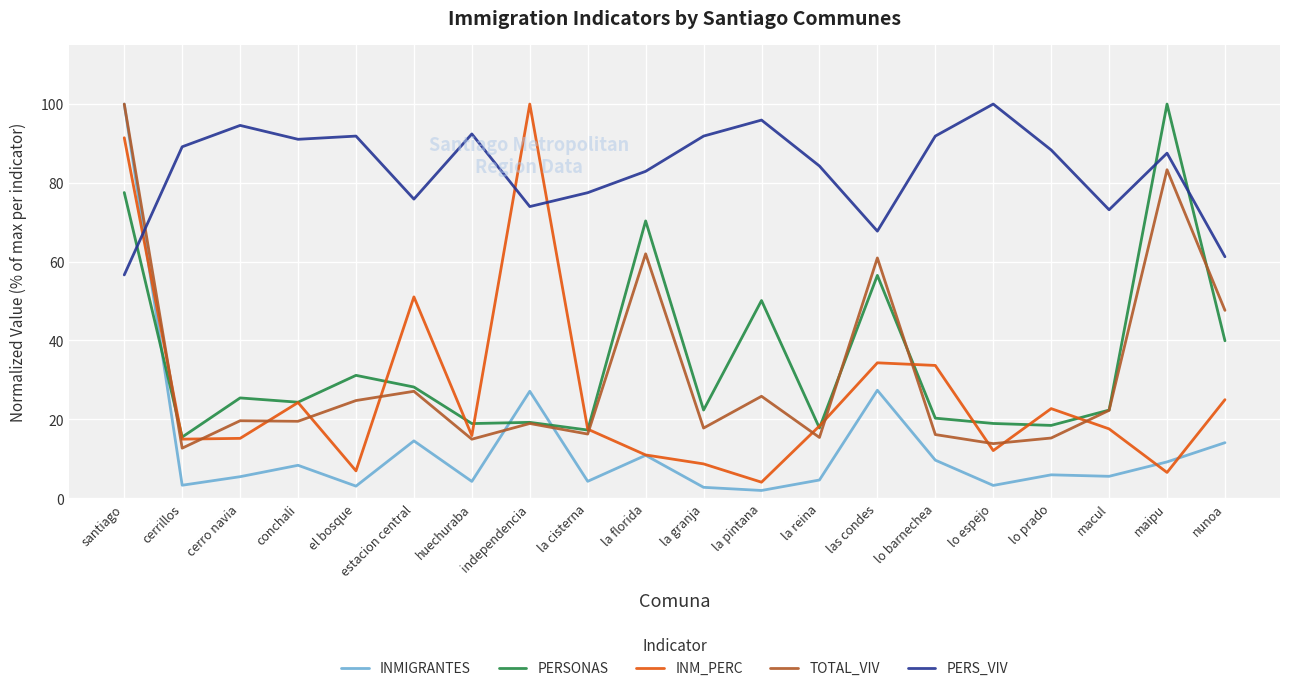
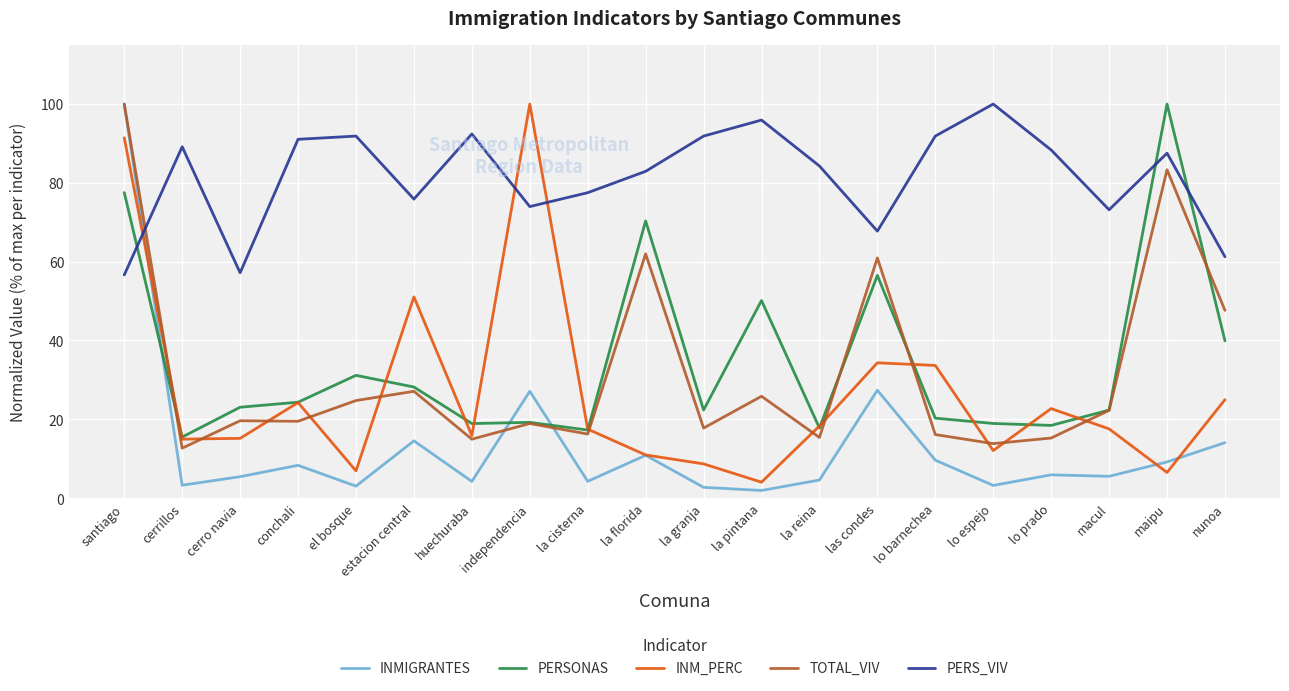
PERSONAS, cerro navia: 25 -> 23
PERS_VIV, cerro navia: 95 -> 57
